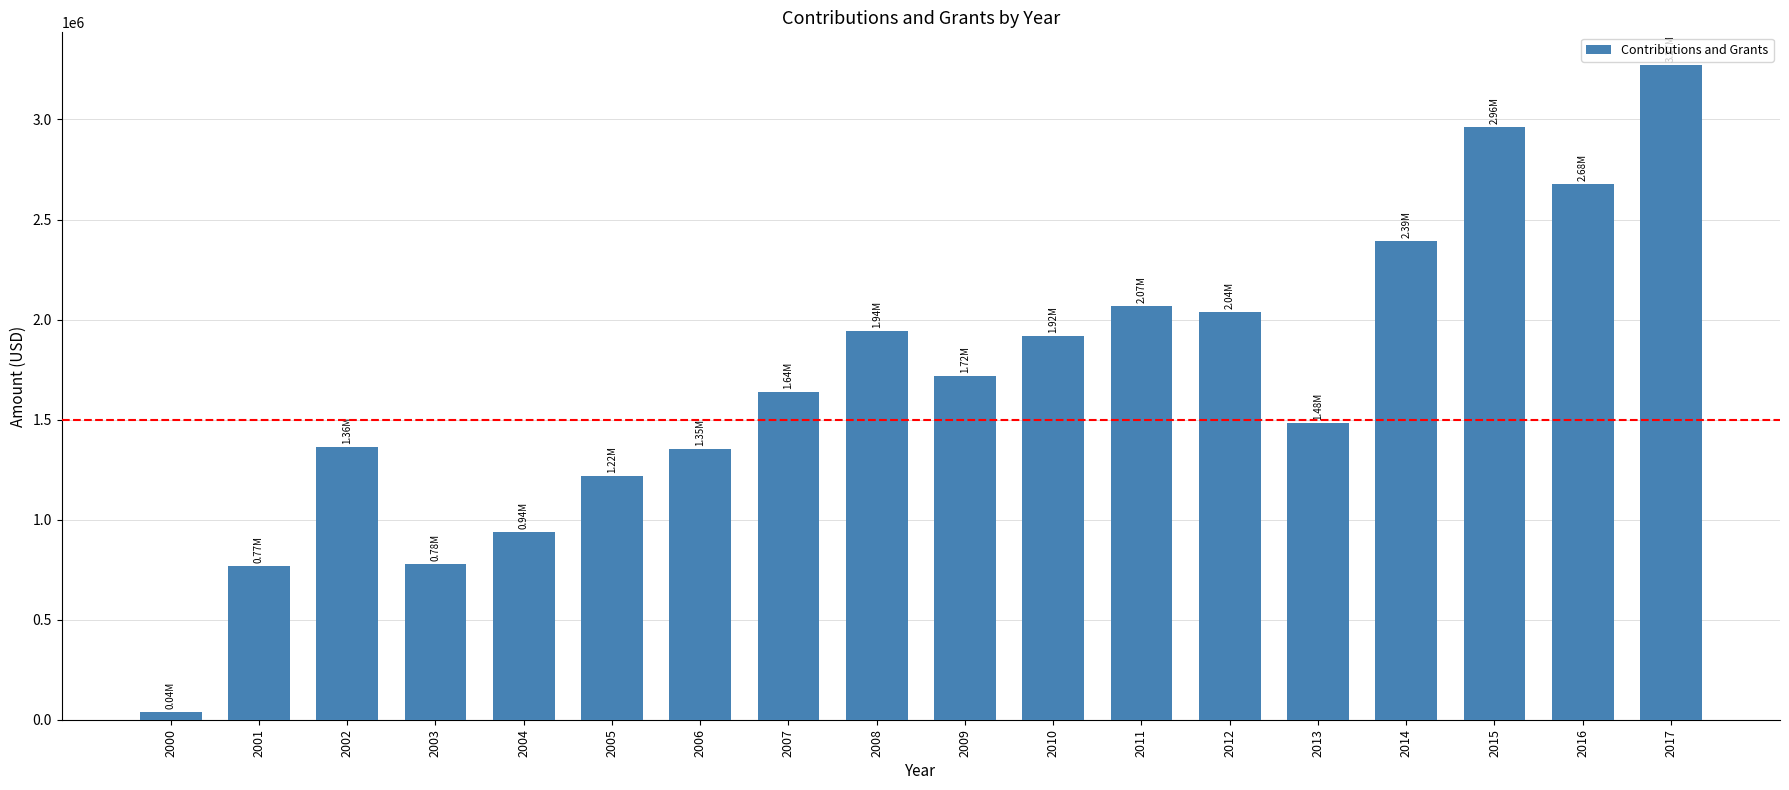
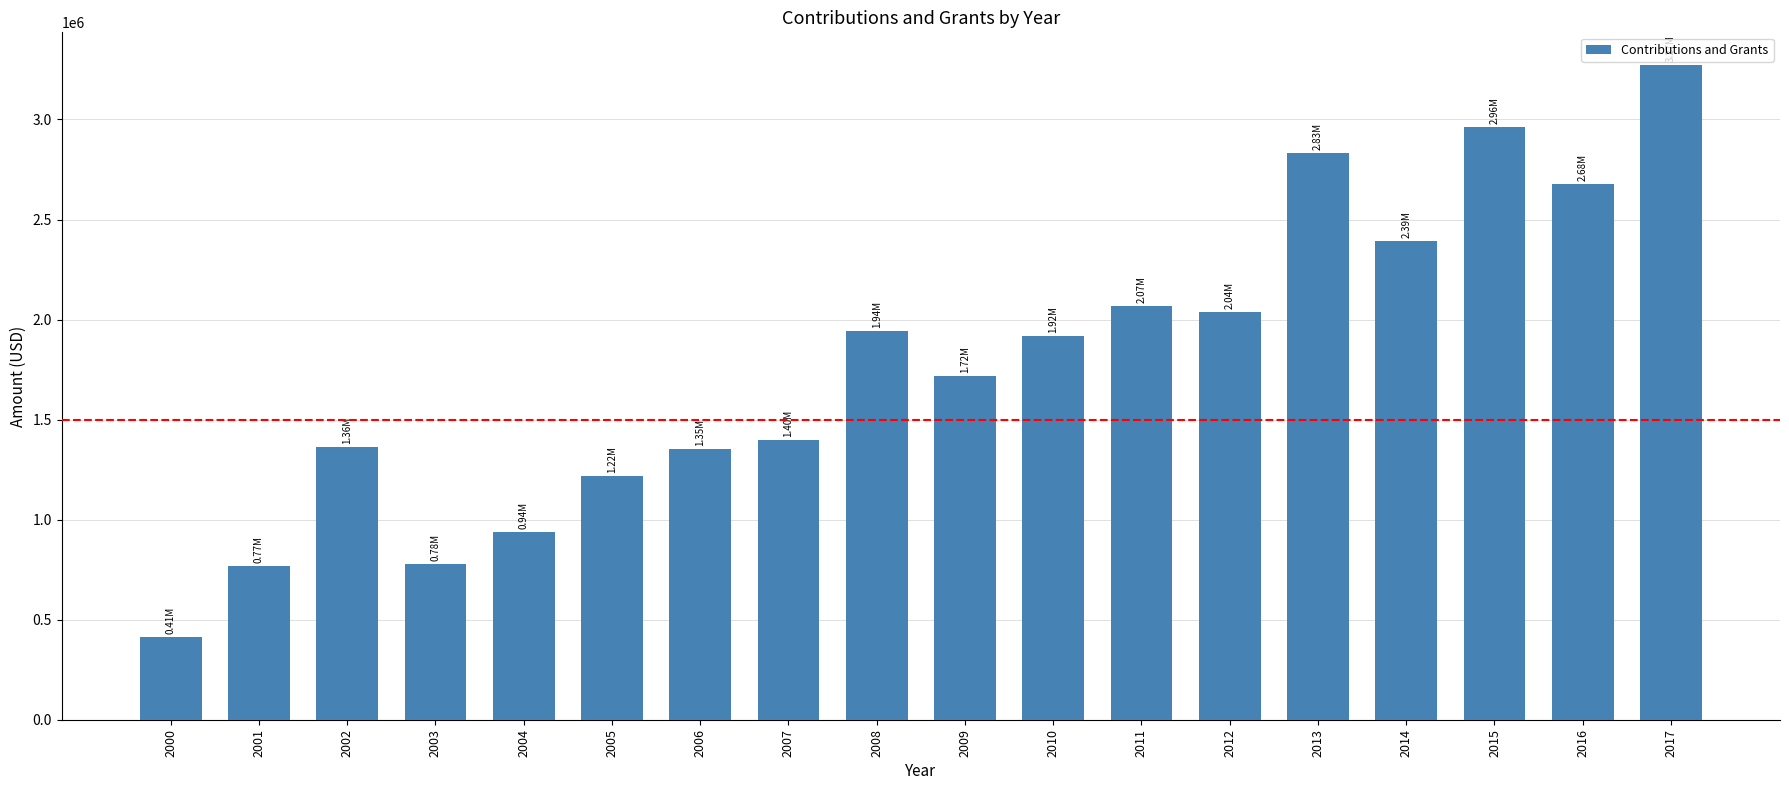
2000: 0.04M -> 0.41M
2007: 1.64M -> 1.40M
2013: 1.48M -> 2.83M
